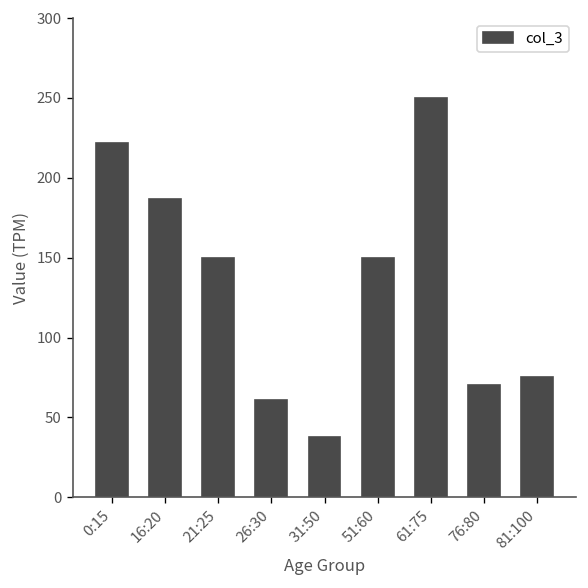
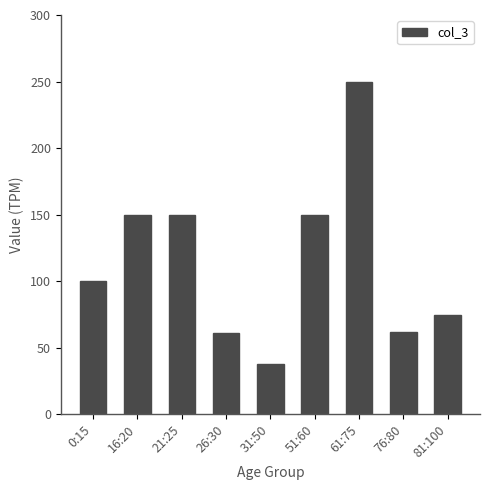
0:15: 222 -> 100
16:20: 187 -> 150
76:80: 70 -> 62
